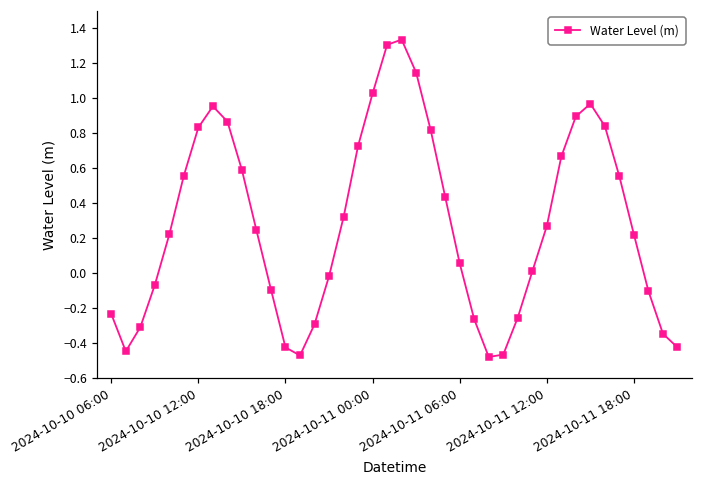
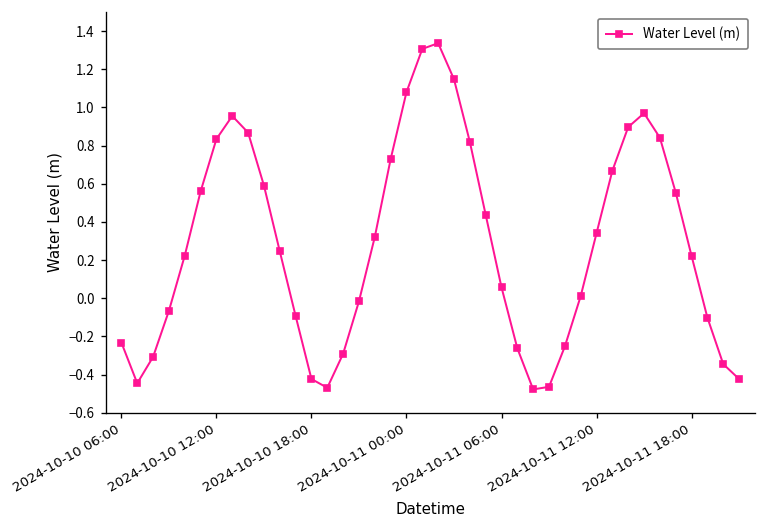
2024-10-11 00:00: 1.03 -> 1.08
2024-10-11 12:00: 0.27 -> 0.34
